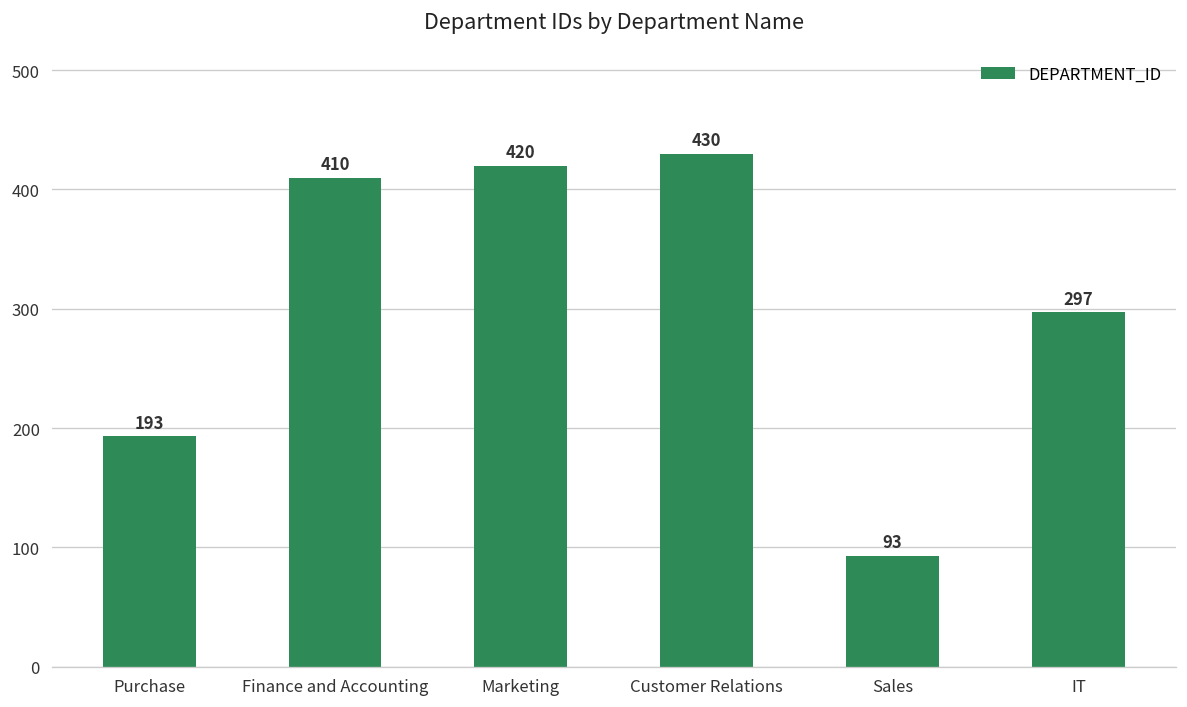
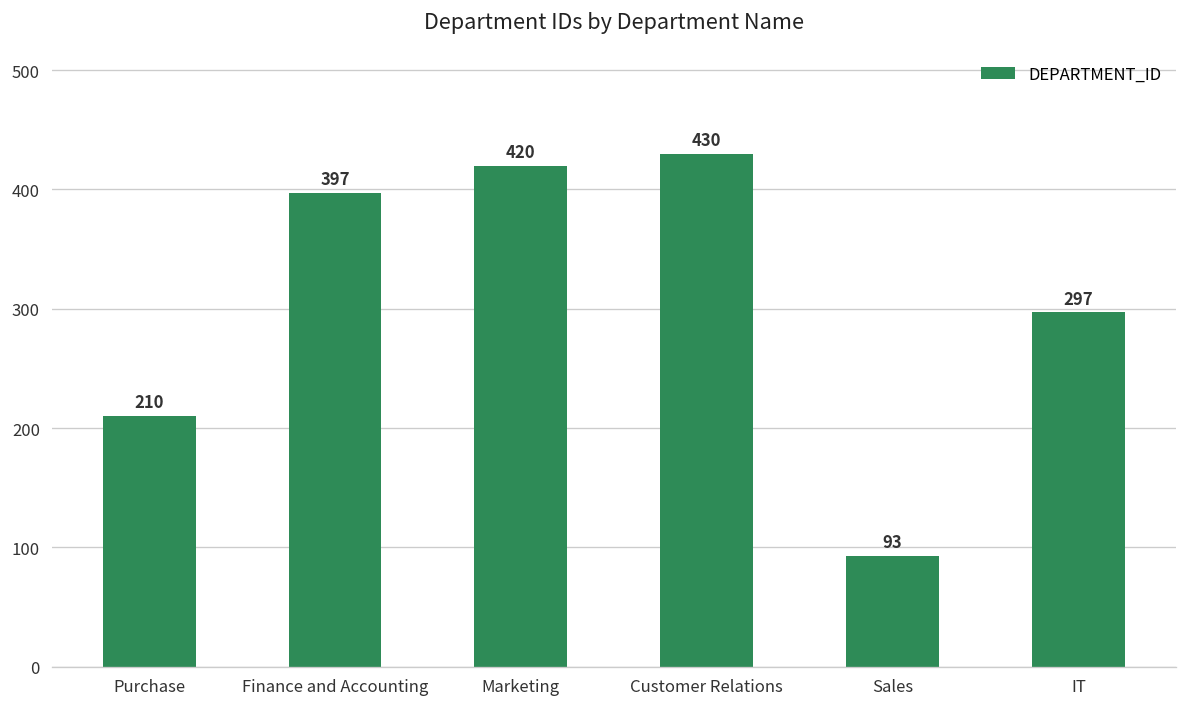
Purchase: 193 -> 210
Finance and Accounting: 410 -> 397
